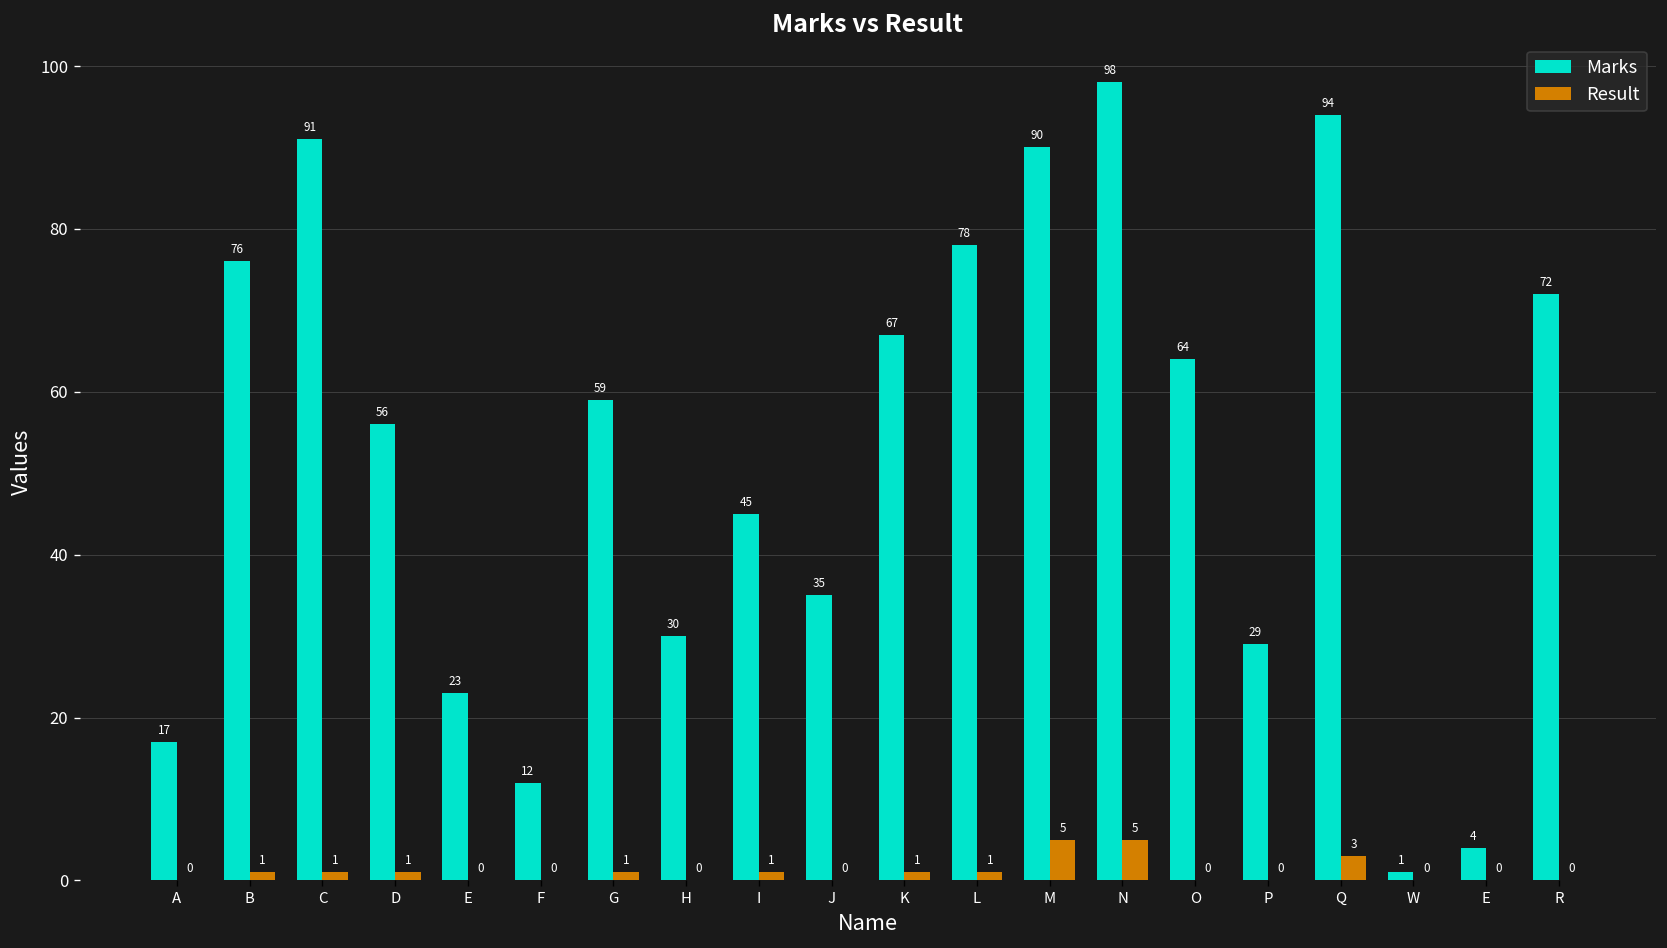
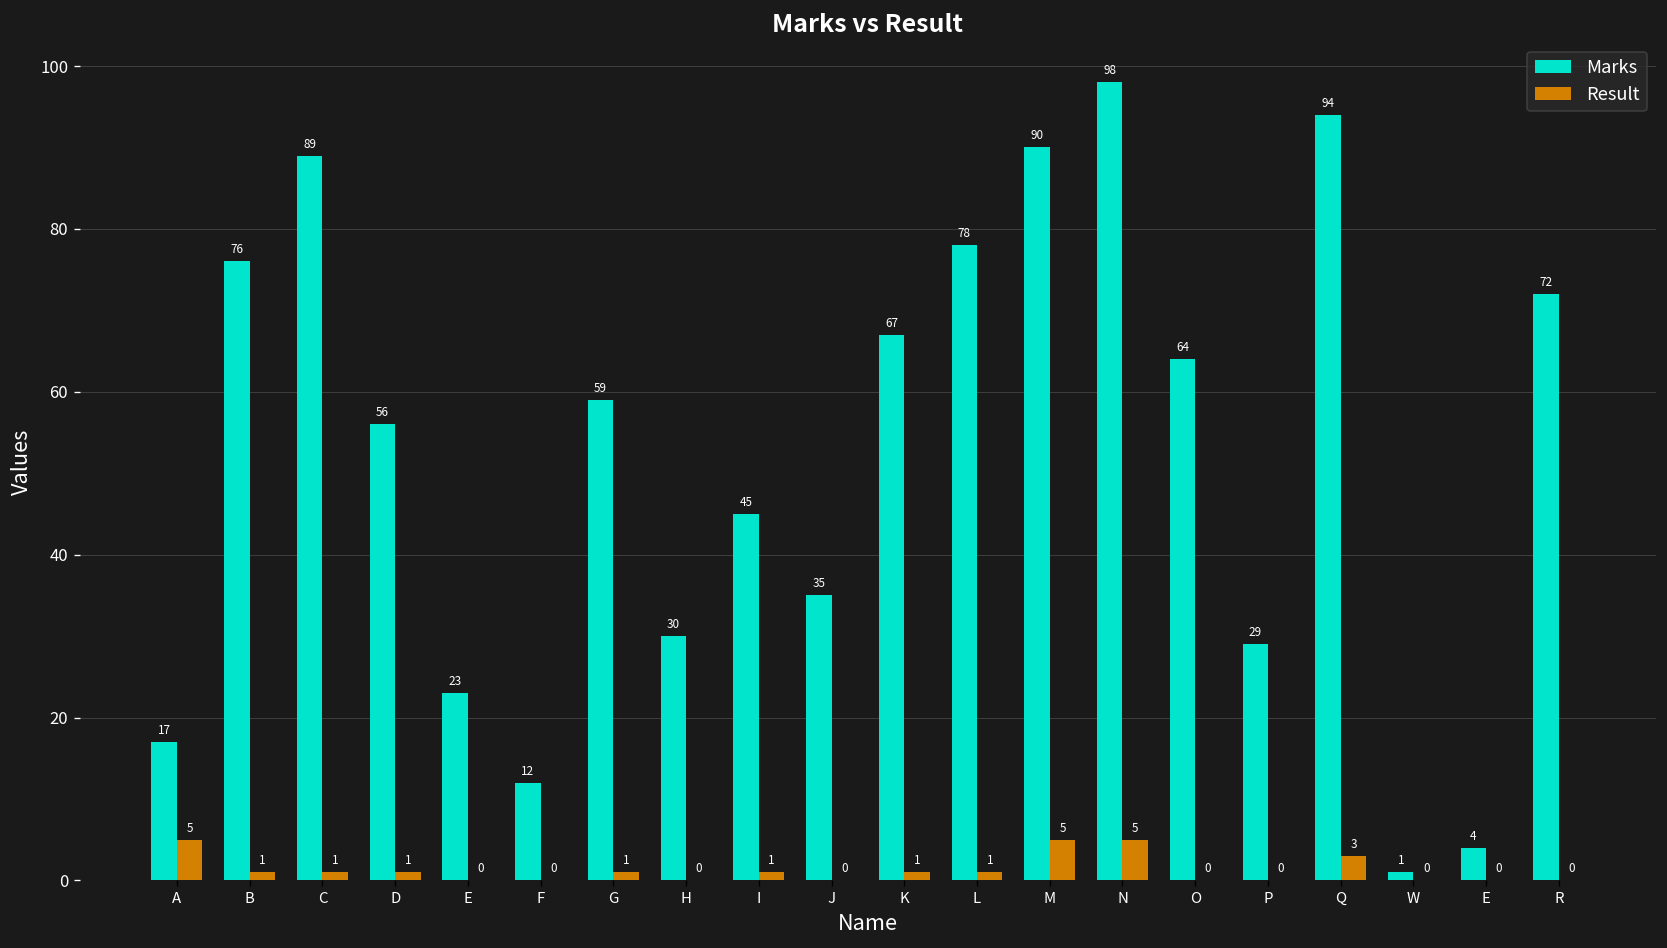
Result, A: 0 -> 5
Marks, C: 91 -> 89
